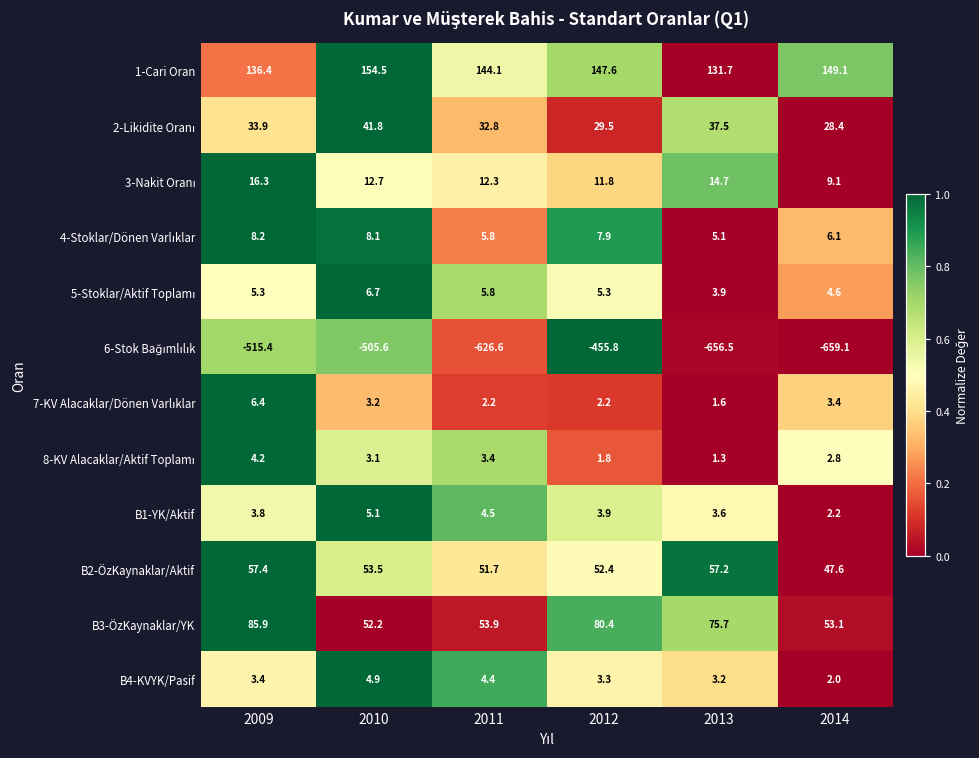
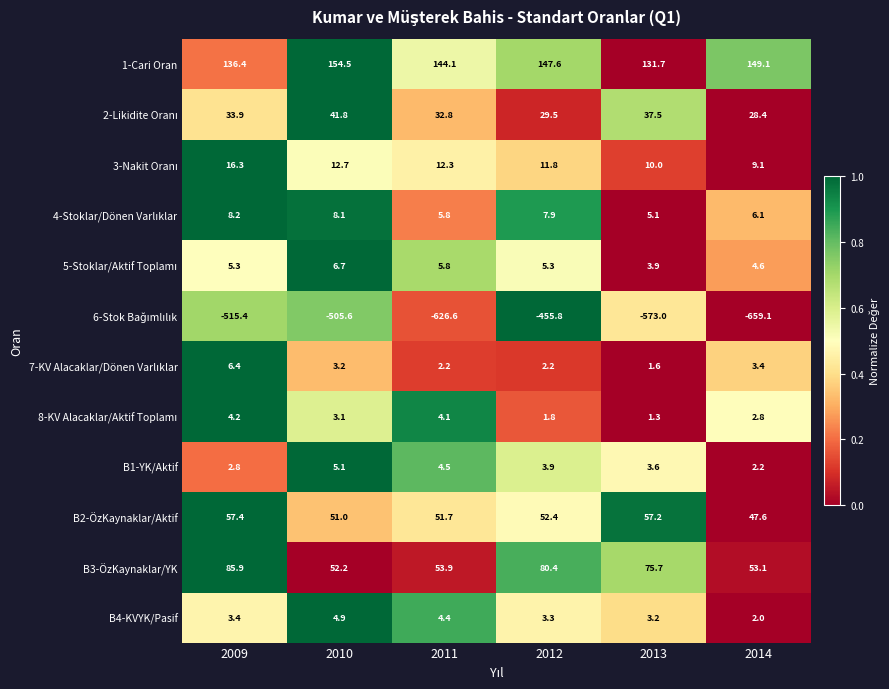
3-Nakit Oranı, 2013: 14.7 -> 10.0
6-Stok Bağımlılık, 2013: -656.5 -> -573.0
8-KV Alacaklar/Aktif Toplamı, 2011: 3.4 -> 4.1
B1-YK/Aktif, 2009: 3.8 -> 2.8
B2-ÖzKaynaklar/Aktif, 2010: 53.5 -> 51.0
